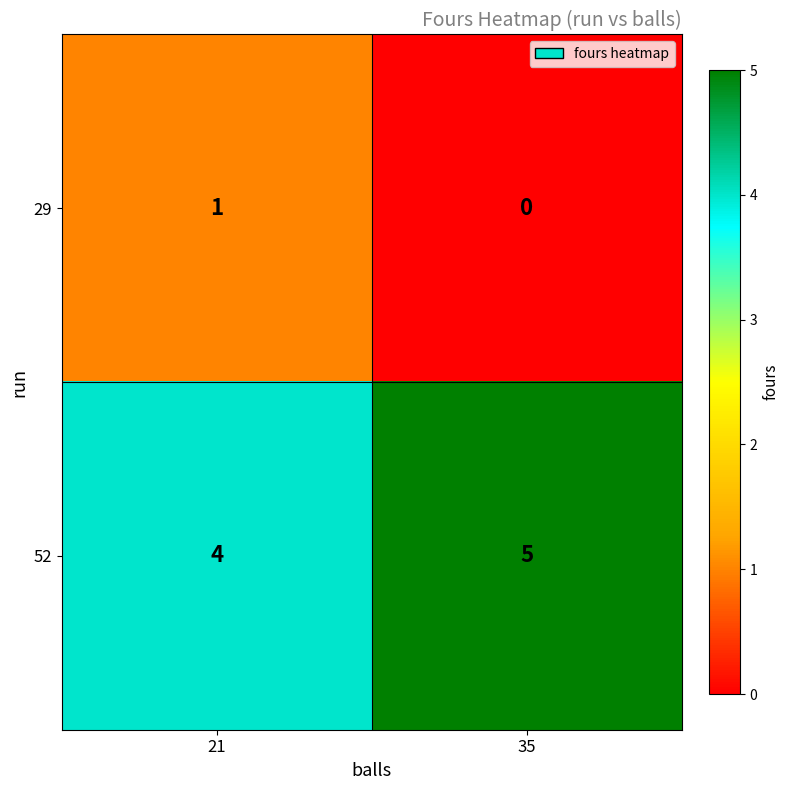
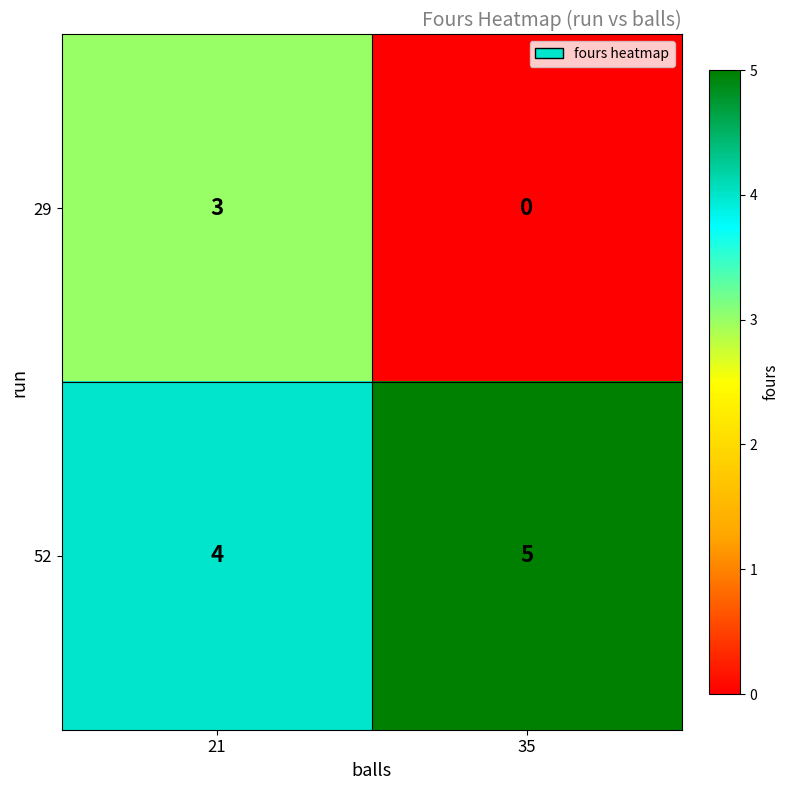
29, 21: 1 -> 3
